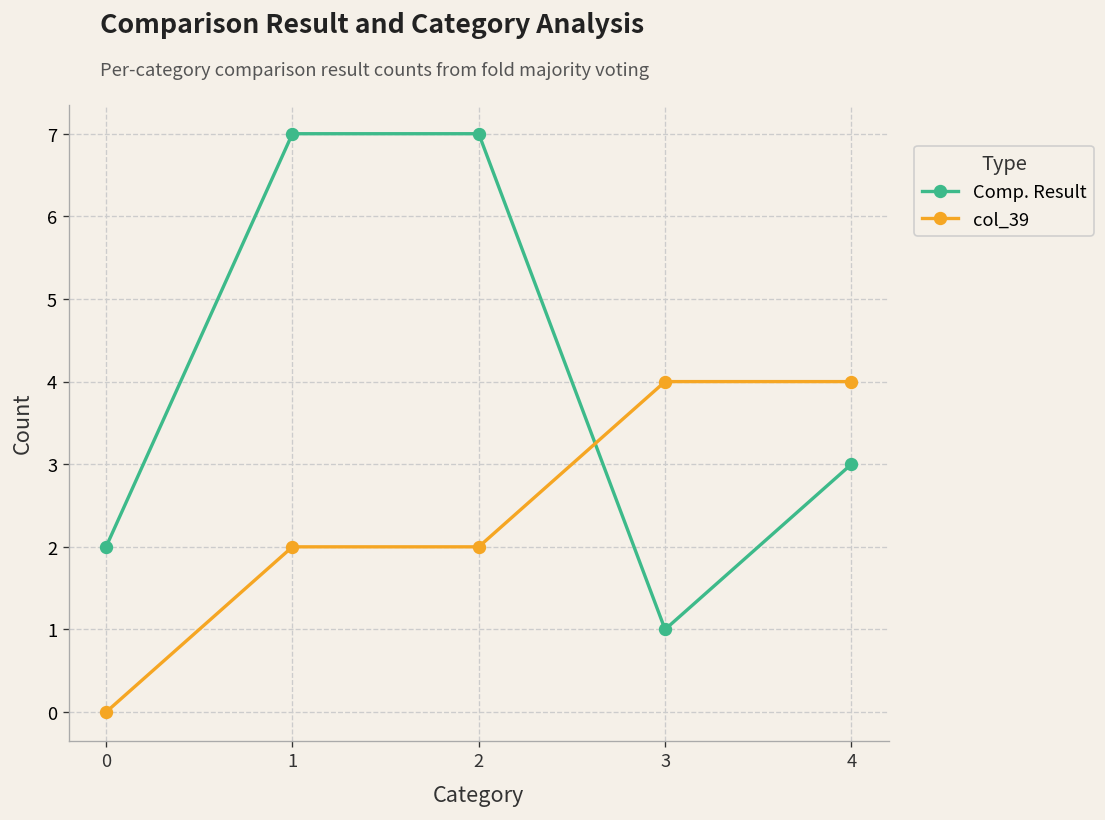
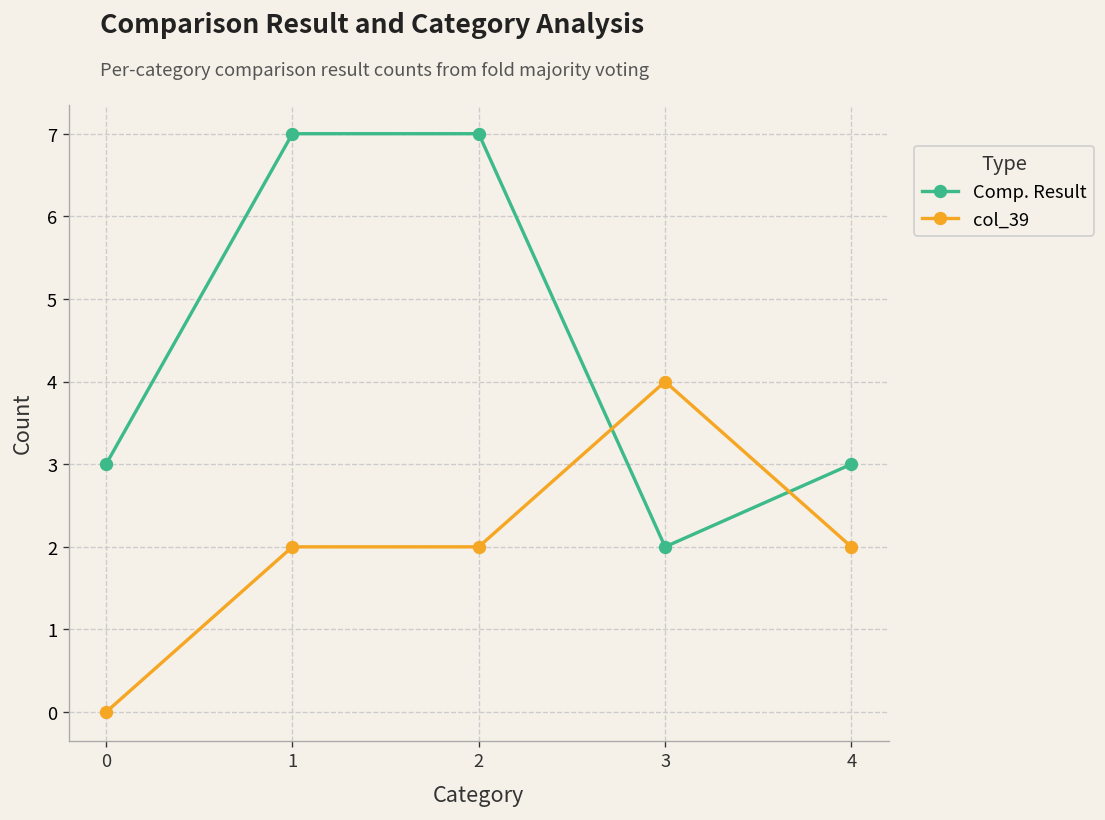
Comp. Result, 0: 2 -> 3
Comp. Result, 3: 1 -> 2
col_39, 4: 4 -> 2
